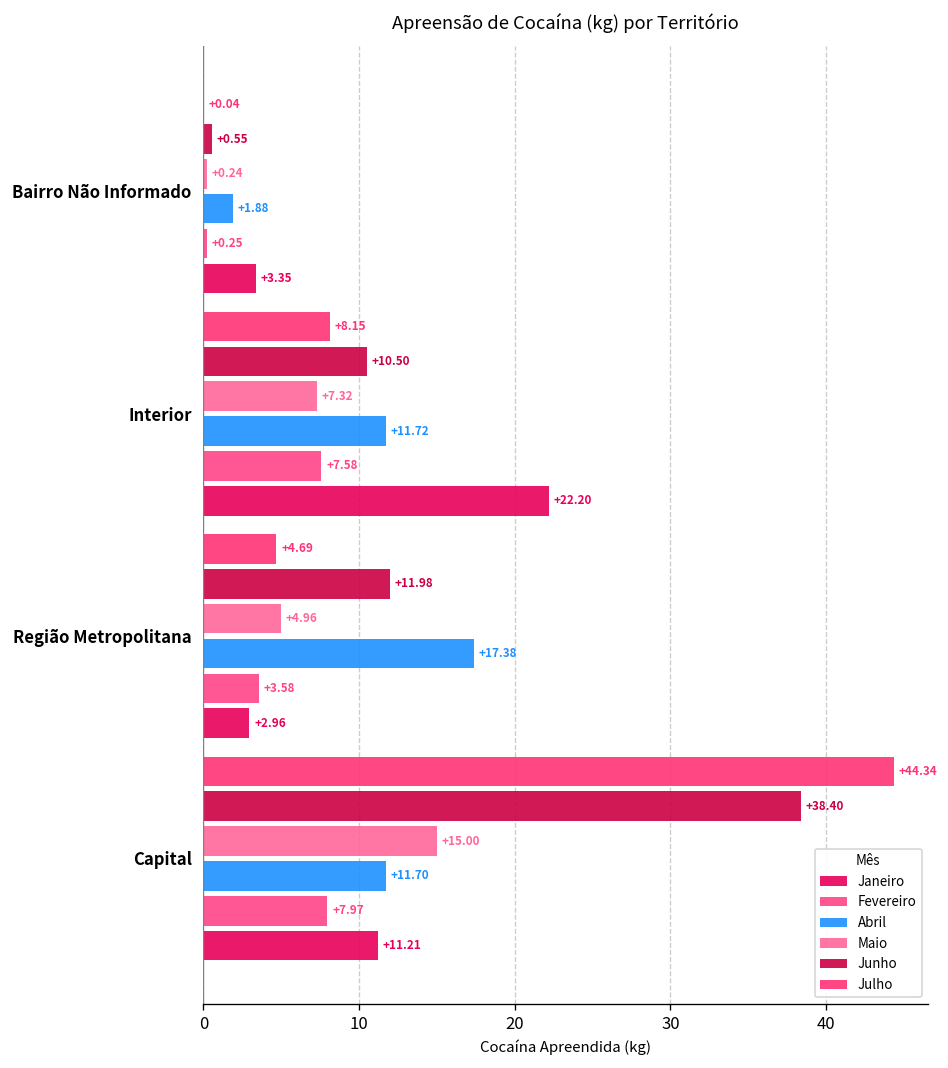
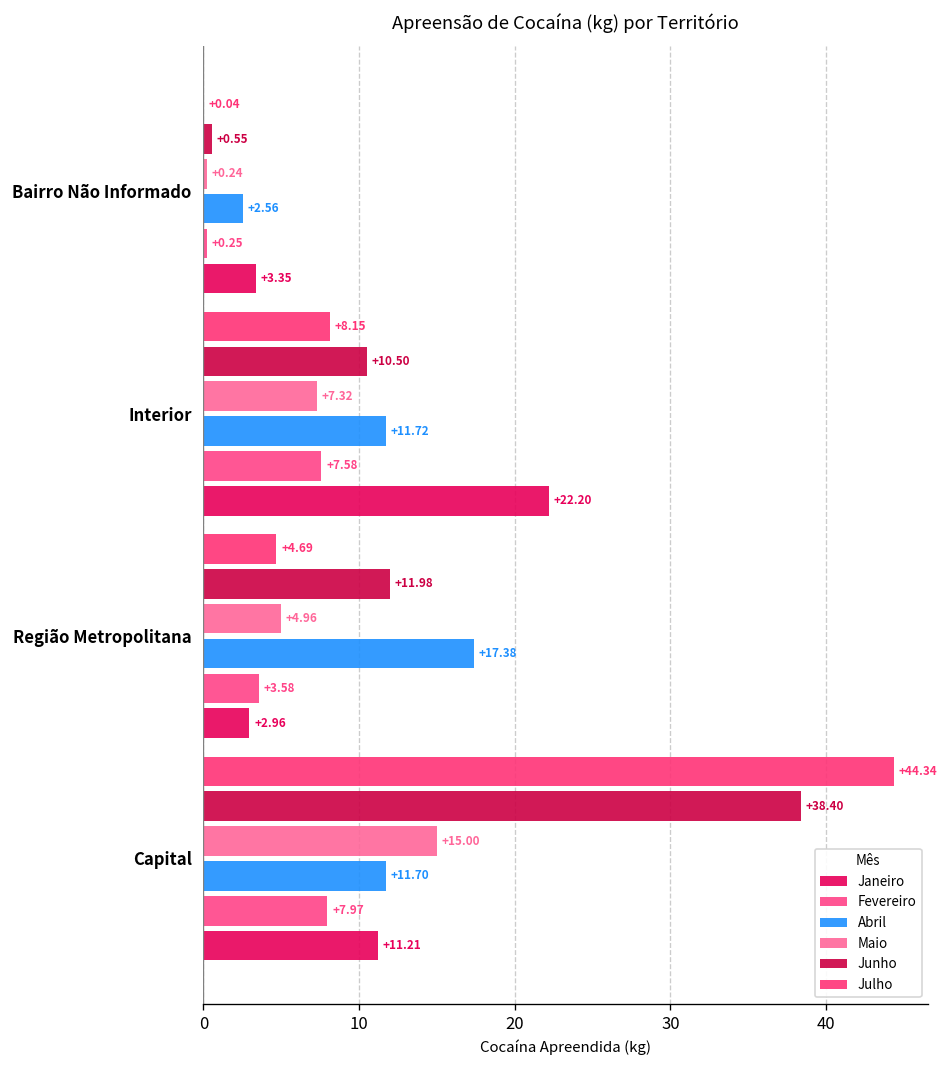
Abril, Bairro Não Informado: +1.88 -> +2.56
